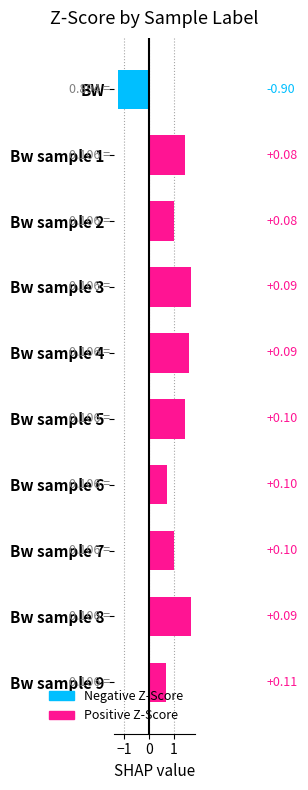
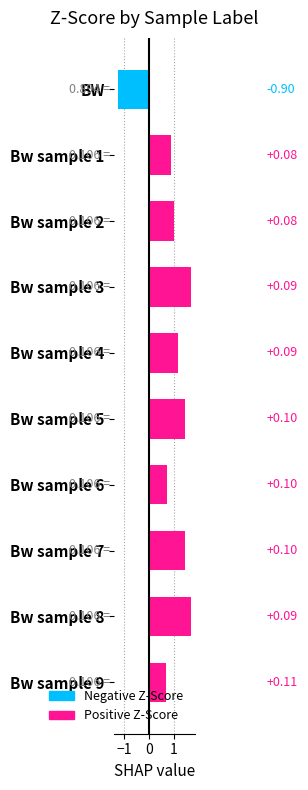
Bw sample 1: 1.5 -> 0.9
Bw sample 4: 1.6 -> 1.2
Bw sample 7: 1.0 -> 1.4
